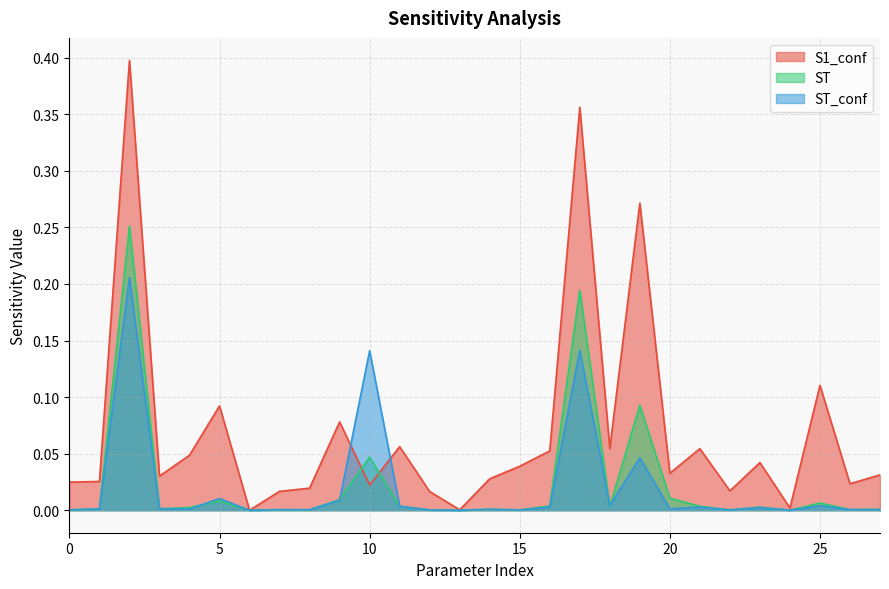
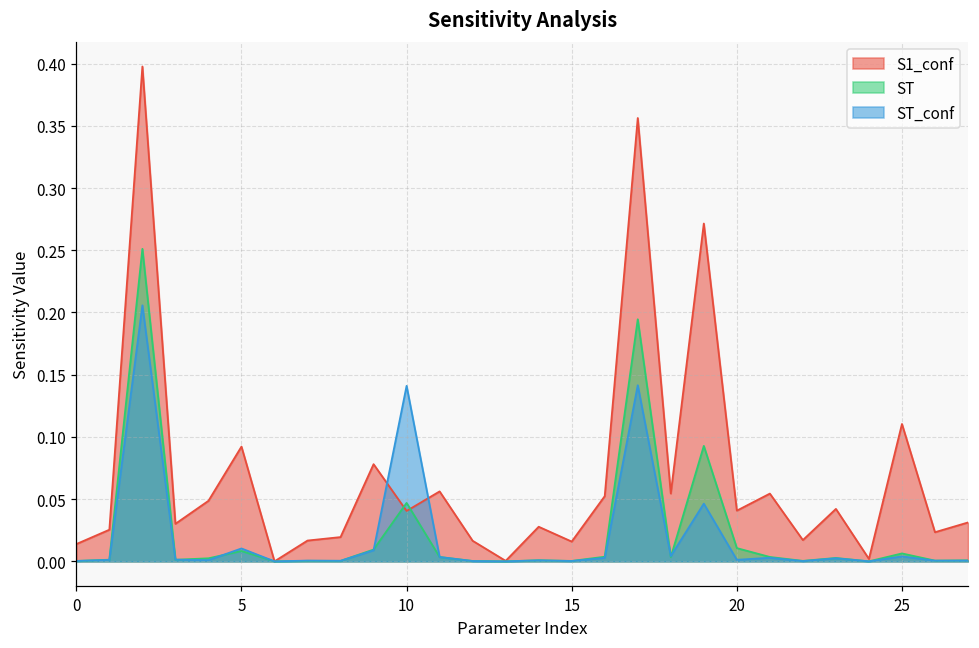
S1_conf, 0: 0.025 -> 0.014
S1_conf, 10: 0.022 -> 0.041
S1_conf, 15: 0.039 -> 0.016
S1_conf, 20: 0.033 -> 0.041
